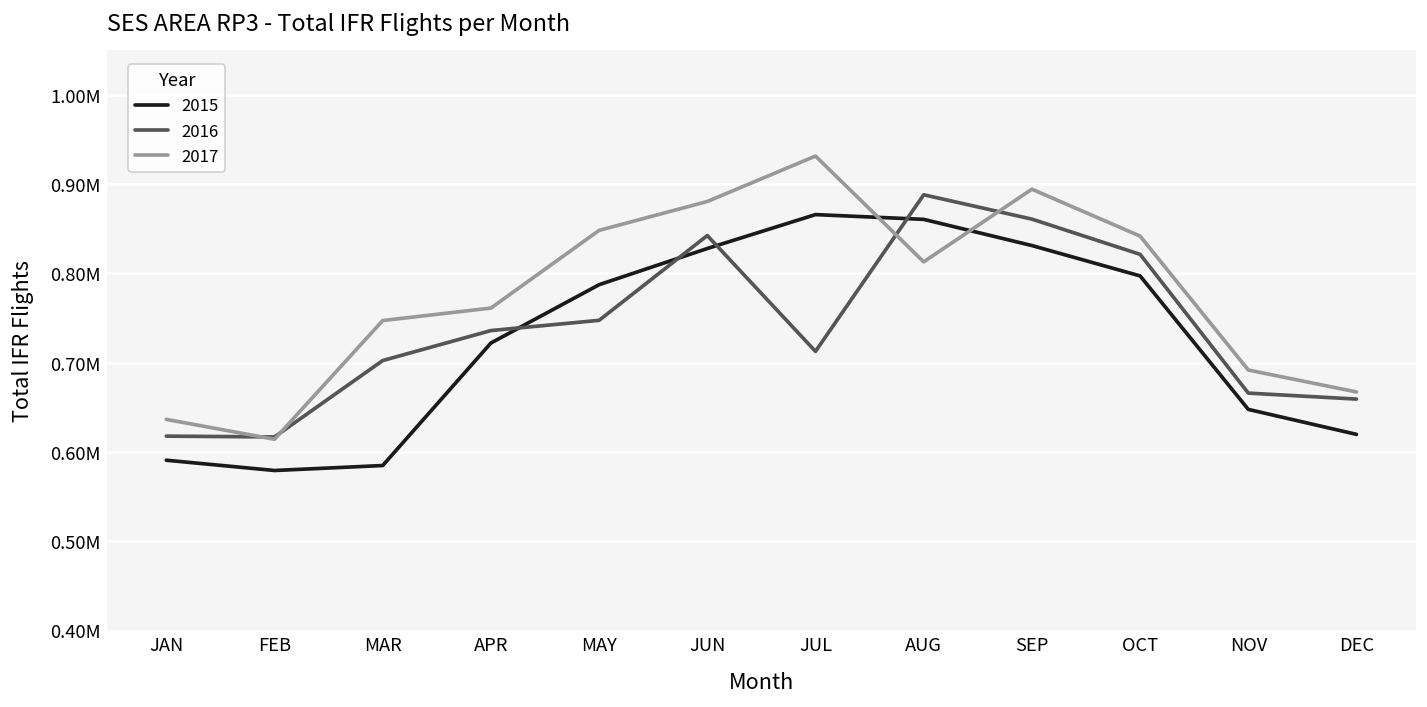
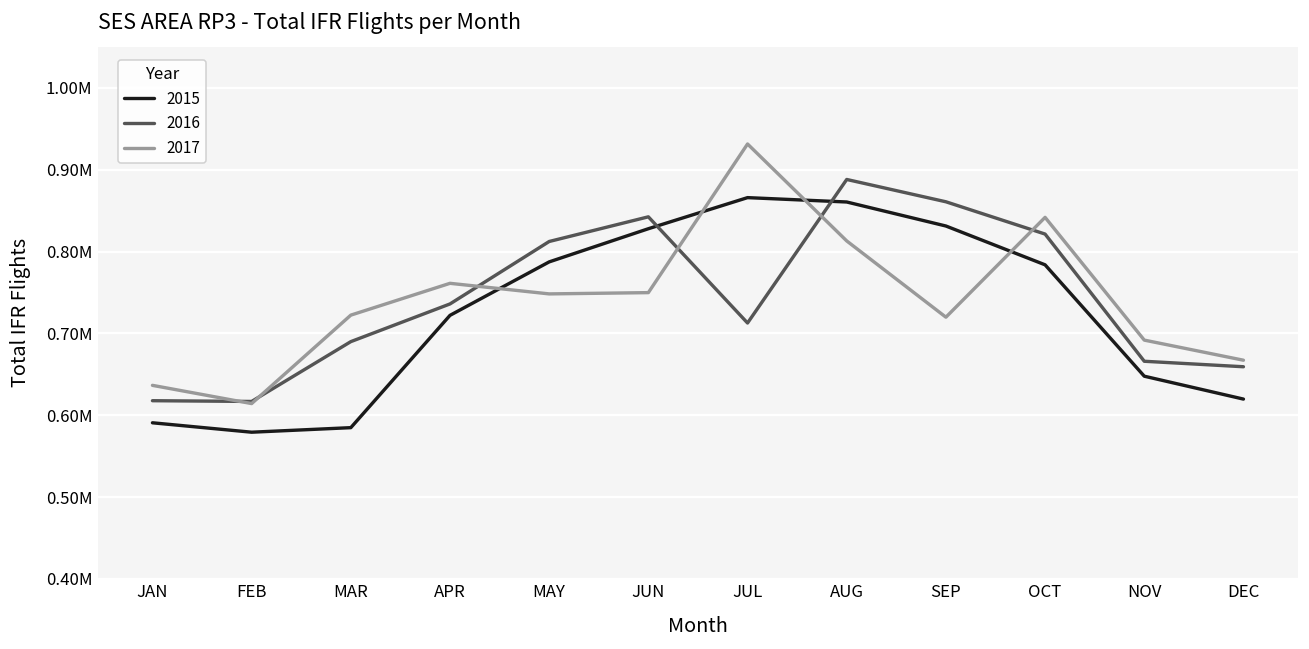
2016, MAR: 700000 -> 690000
2017, MAR: 750000 -> 720000
2016, MAY: 750000 -> 810000
2017, MAY: 850000 -> 750000
2017, JUN: 880000 -> 750000
2017, SEP: 890000 -> 720000
2015, OCT: 800000 -> 780000
